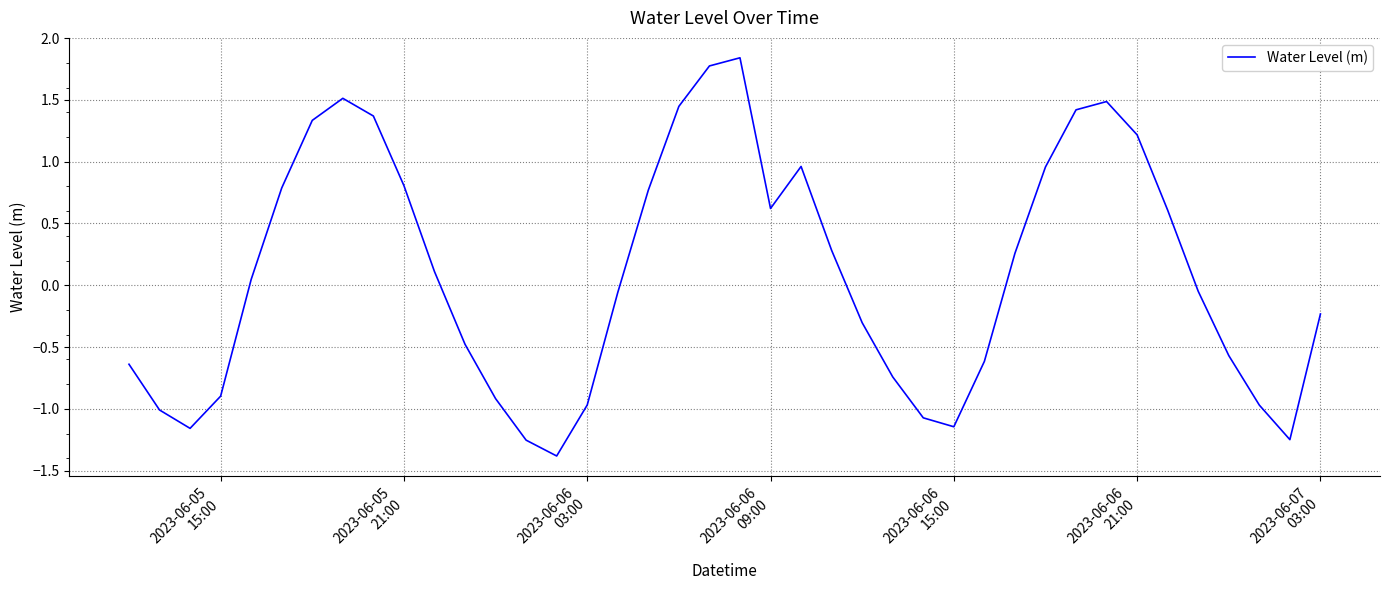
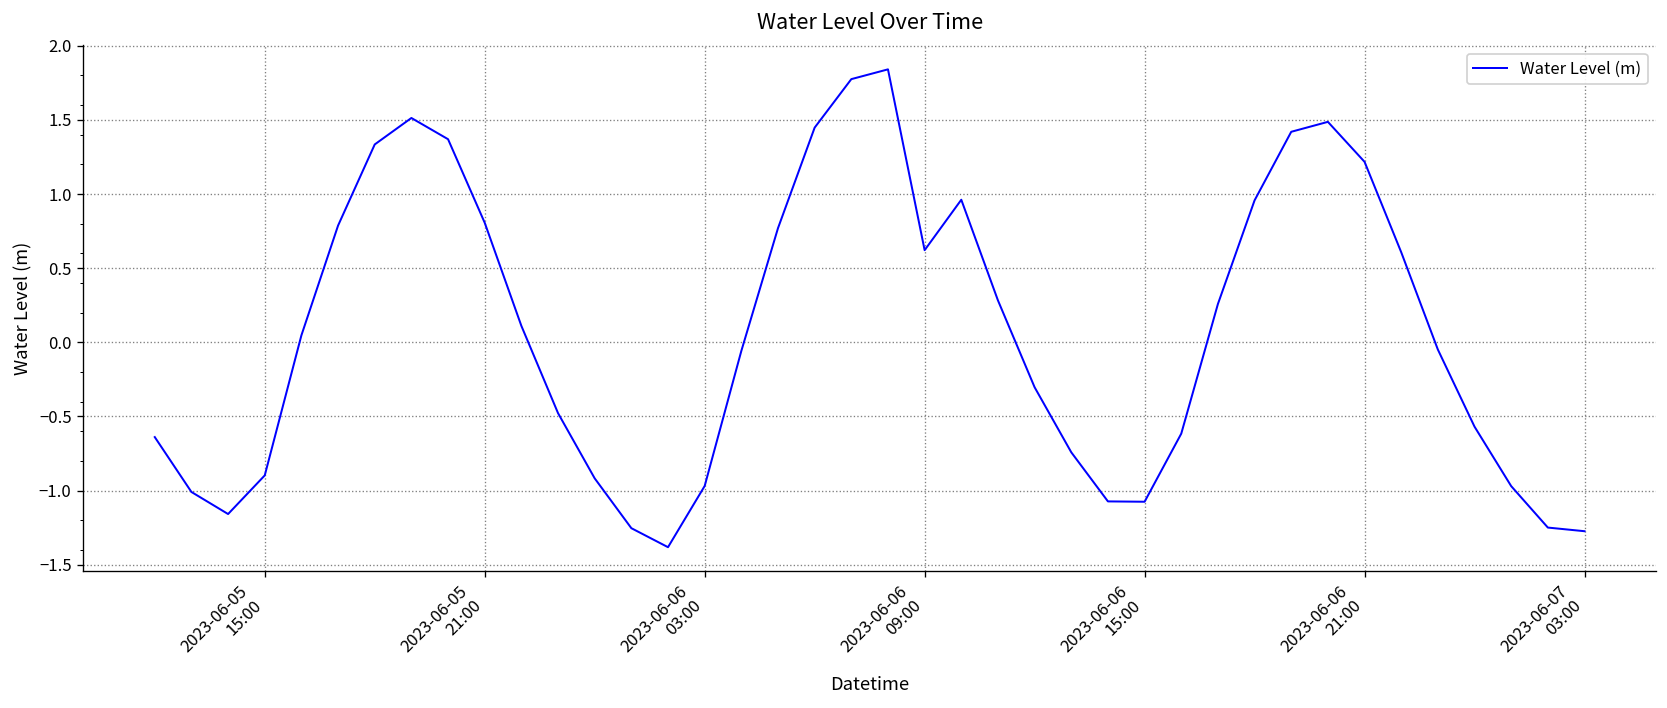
2023-06-06 15:00: -1.15 -> -1.08
2023-06-07 03:00: -0.23 -> -1.27
